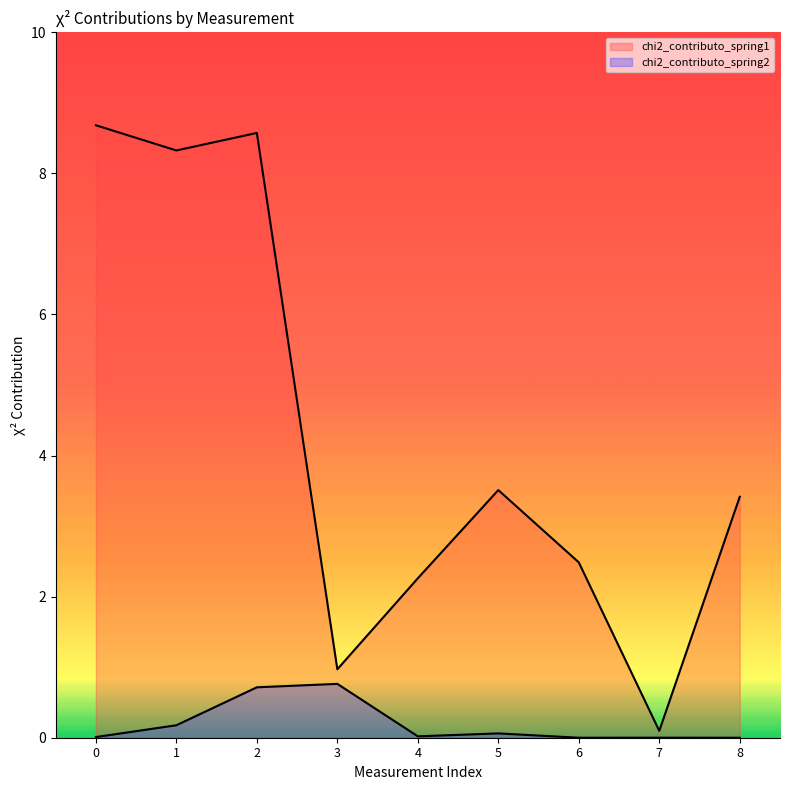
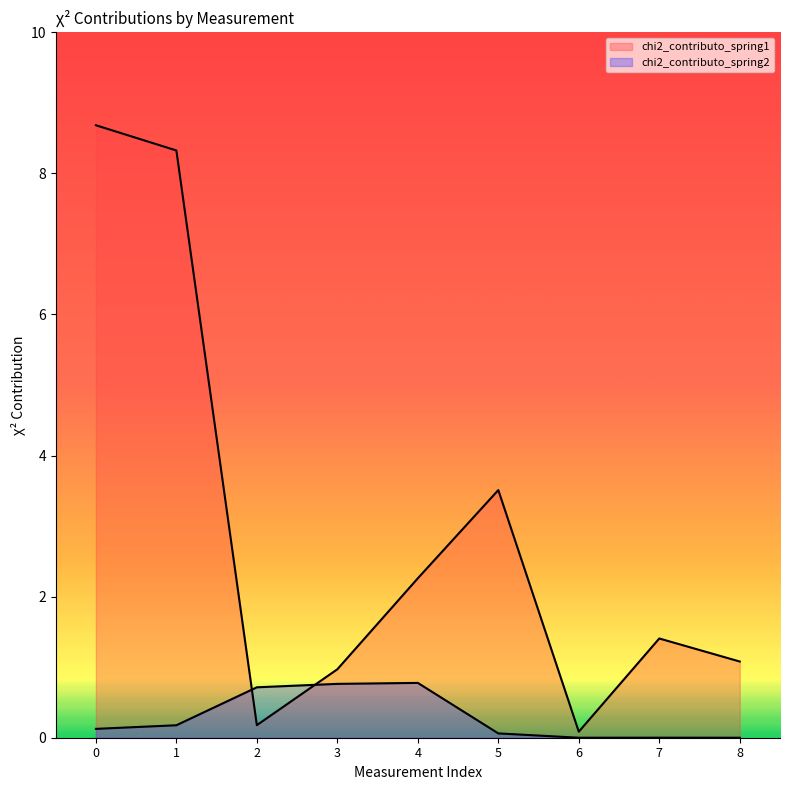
chi2_contributo_spring2, 0: 0.0 -> 0.1
chi2_contributo_spring1, 2: 8.6 -> 0.2
chi2_contributo_spring2, 4: 0.0 -> 0.8
chi2_contributo_spring1, 6: 2.5 -> 0.1
chi2_contributo_spring1, 7: 0.1 -> 1.4
chi2_contributo_spring1, 8: 3.4 -> 1.1
